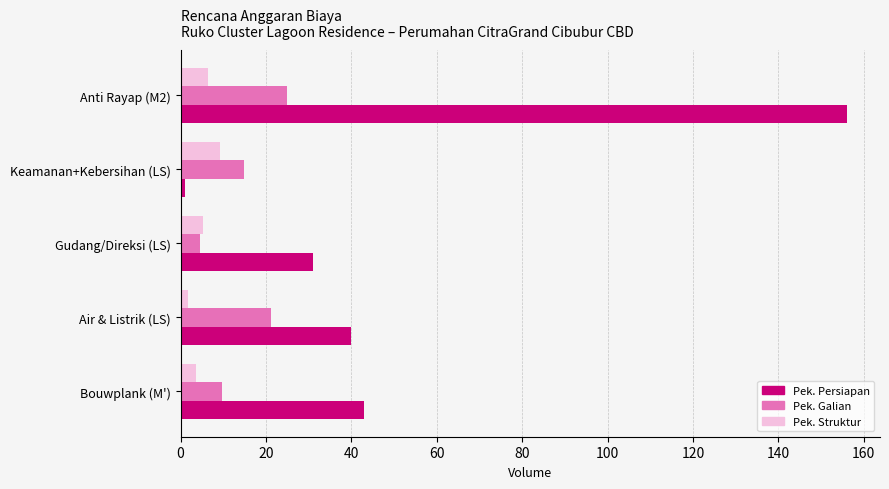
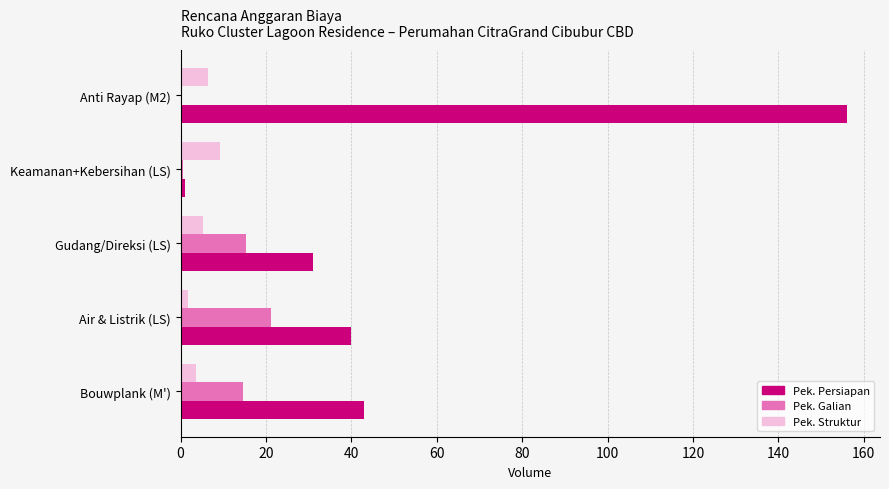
Pek. Galian, Anti Rayap (M2): 25 -> 0
Pek. Galian, Keamanan+Kebersihan (LS): 15 -> 0
Pek. Galian, Gudang/Direksi (LS): 4 -> 15
Pek. Galian, Bouwplank (M'): 10 -> 15
